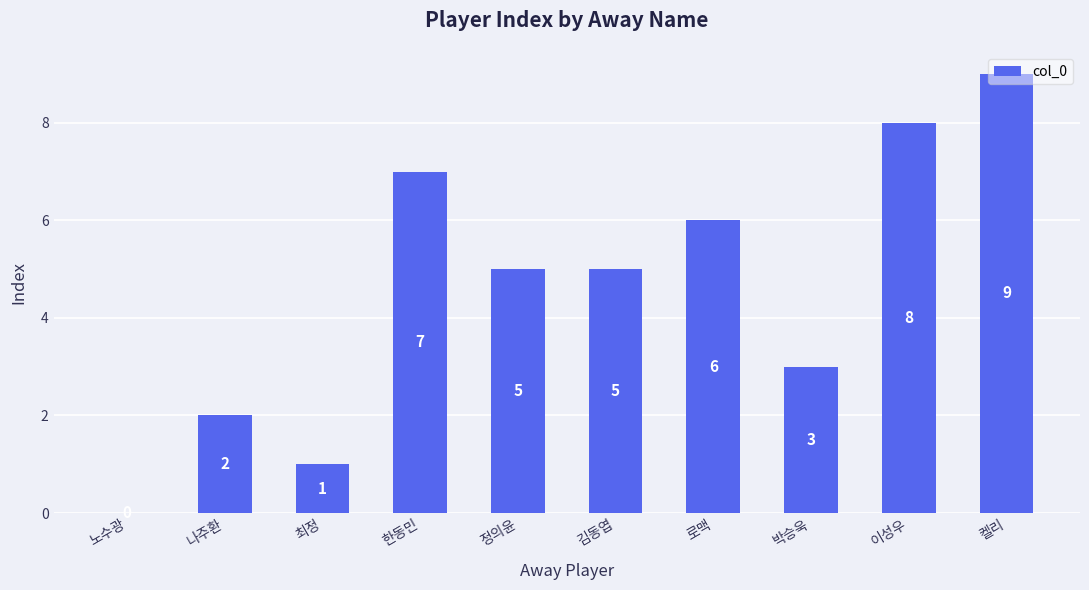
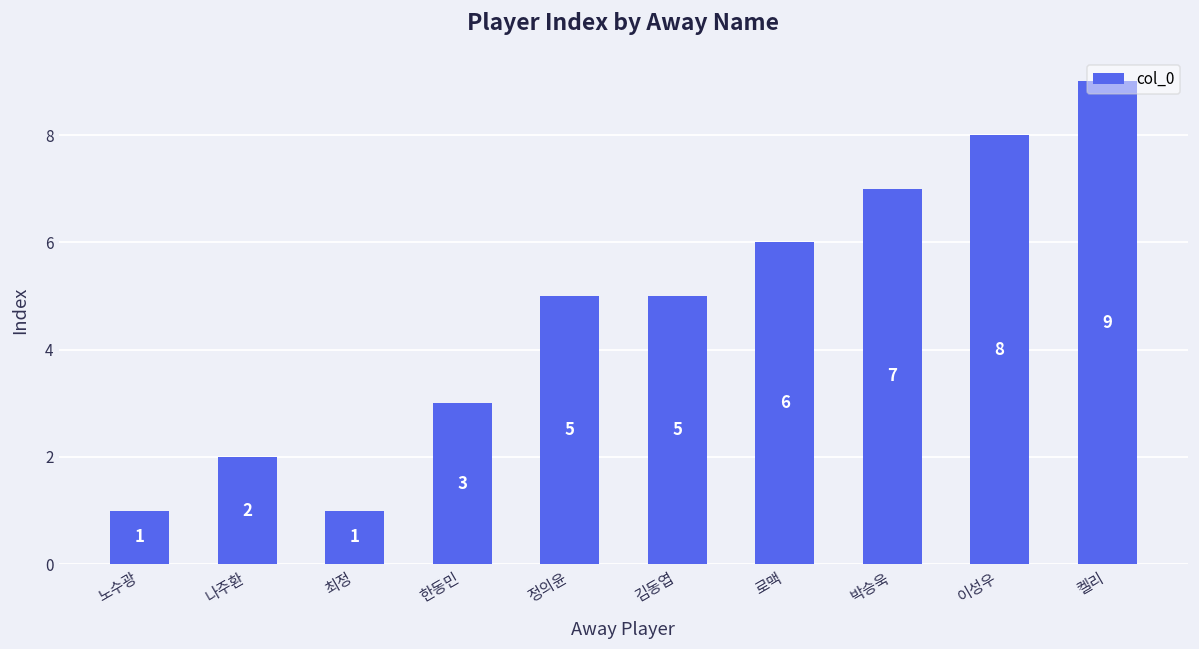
노수광: 0 -> 1
한동민: 7 -> 3
박승욱: 3 -> 7
